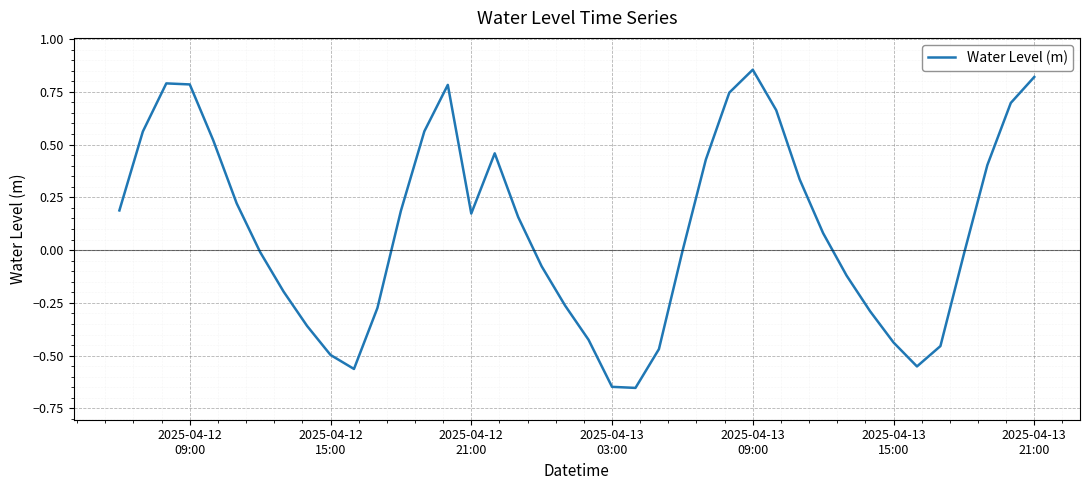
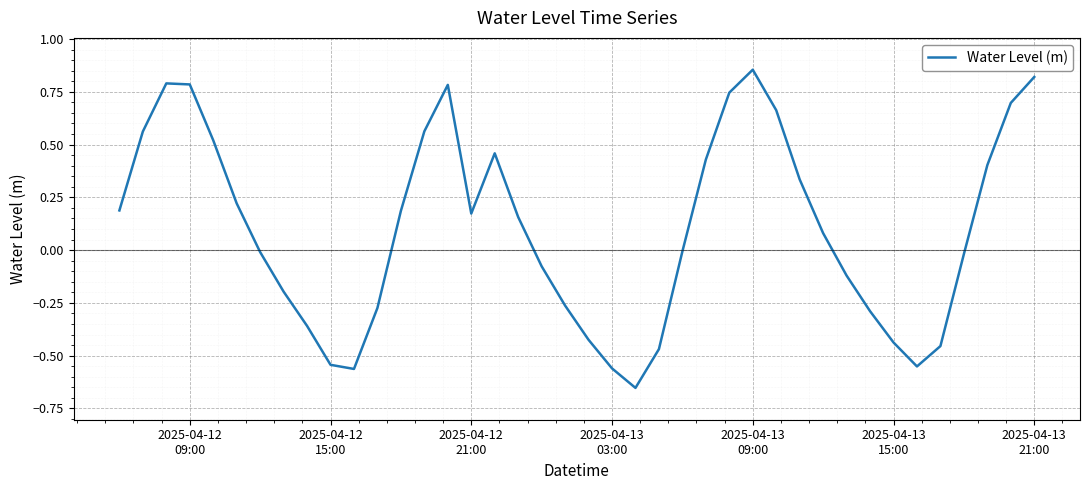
2025-04-12 15:00: -0.50 -> -0.54
2025-04-13 03:00: -0.65 -> -0.56
